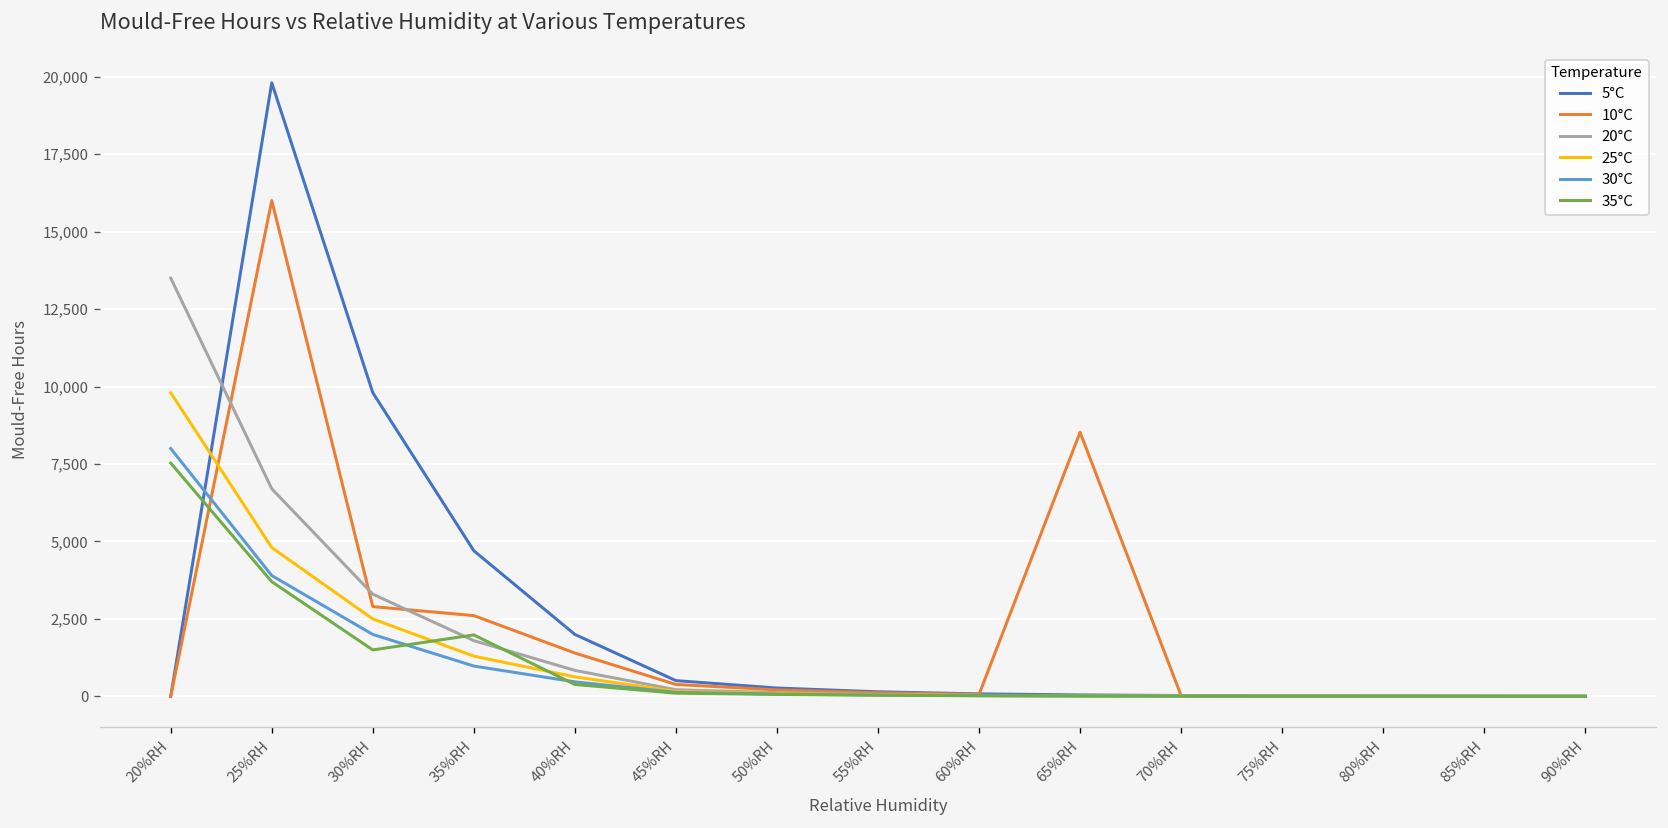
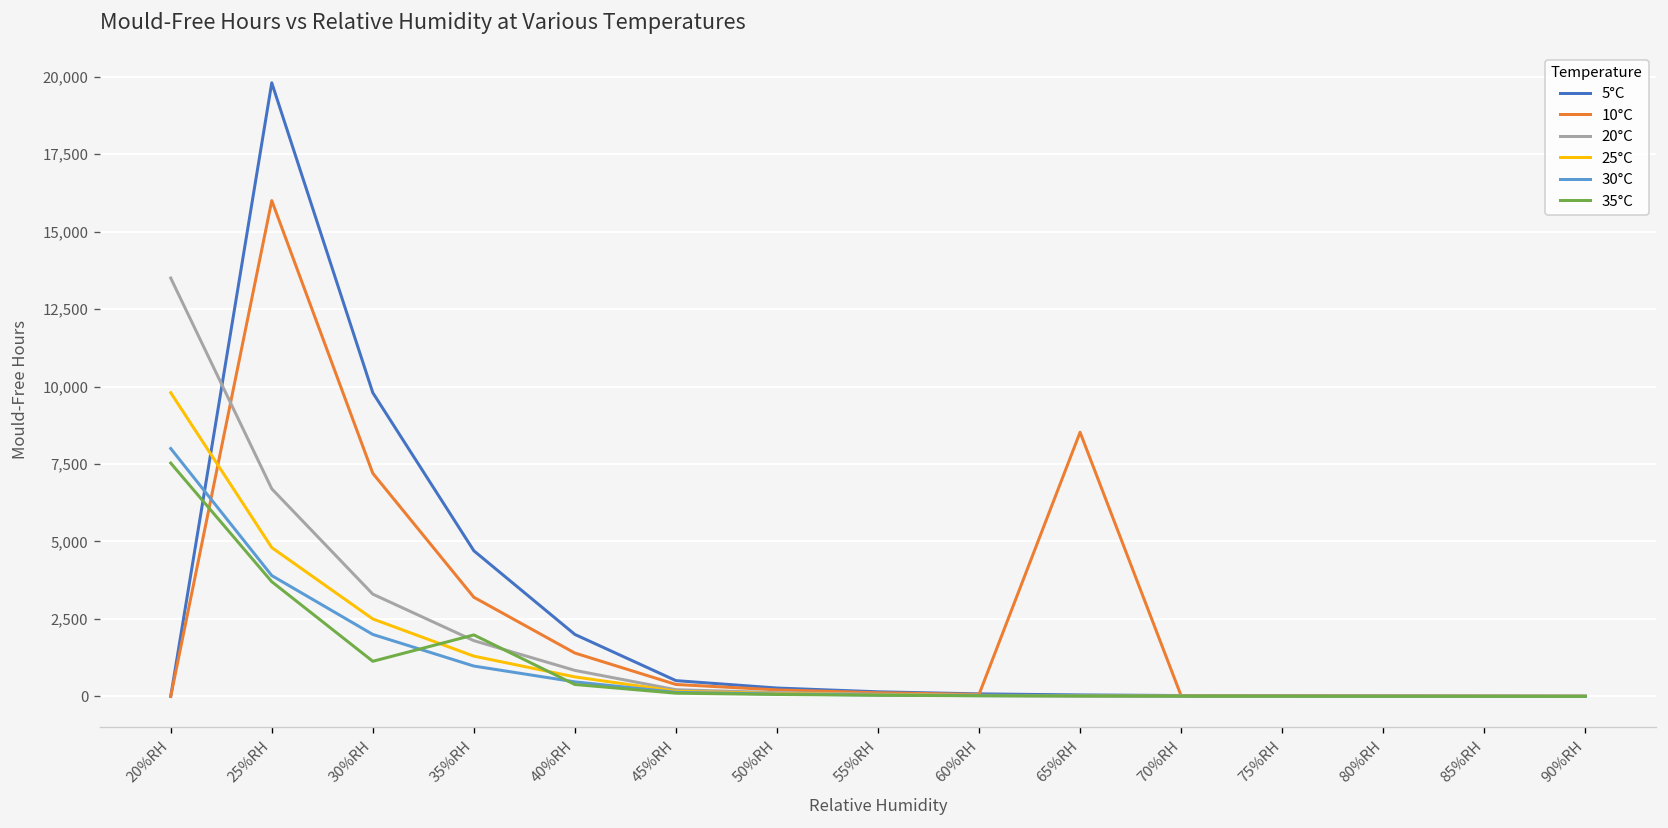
10°C, 30%RH: 2,900 -> 7,200
35°C, 30%RH: 1,500 -> 1,100
10°C, 35%RH: 2,600 -> 3,200
